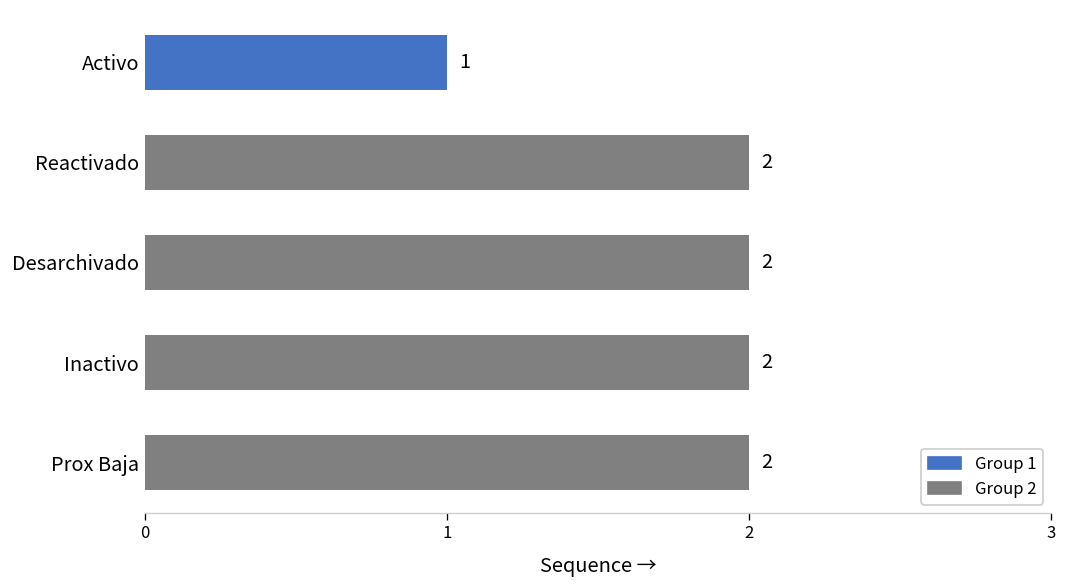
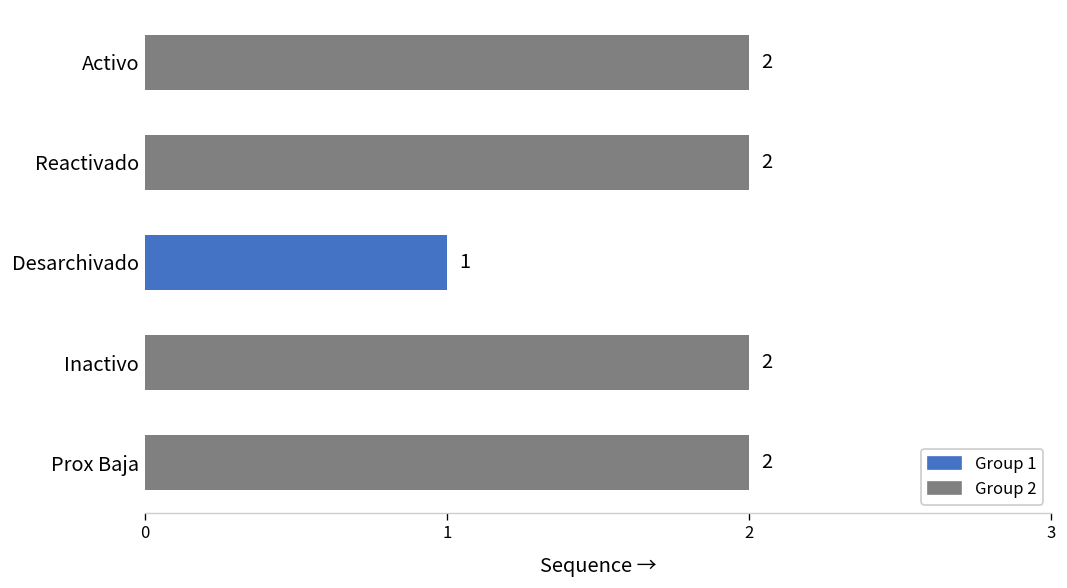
Activo: 1 -> 2
Desarchivado: 2 -> 1
